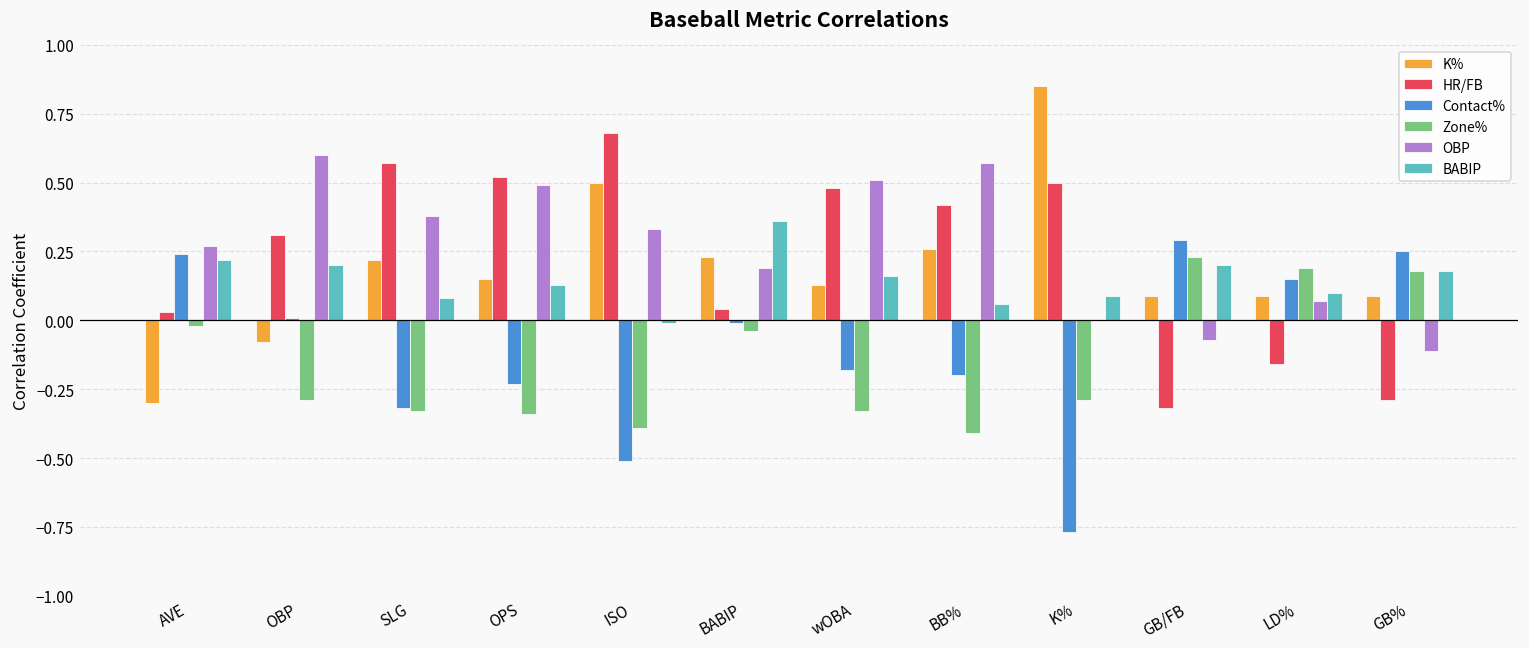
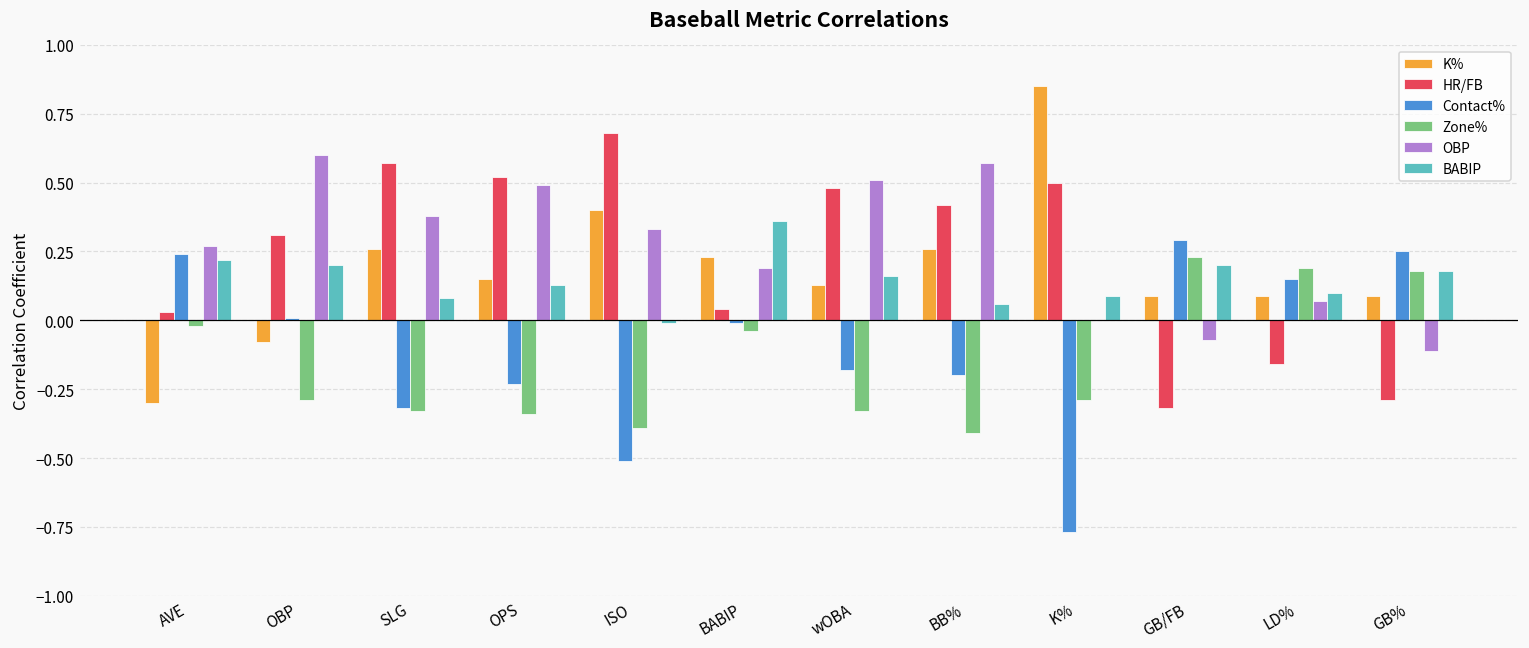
K%, SLG: 0.22 -> 0.26
K%, ISO: 0.5 -> 0.4
